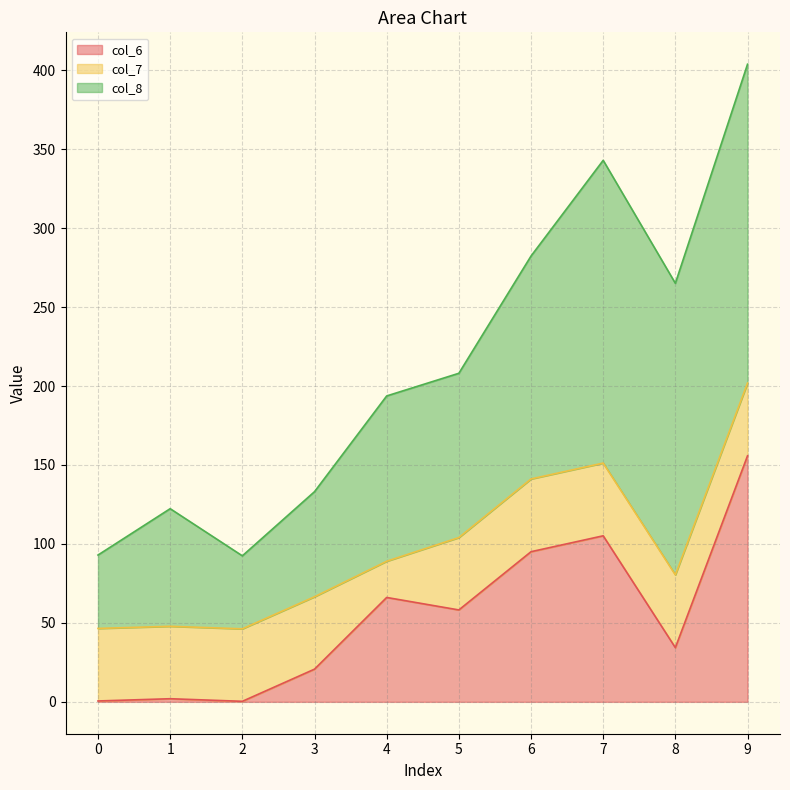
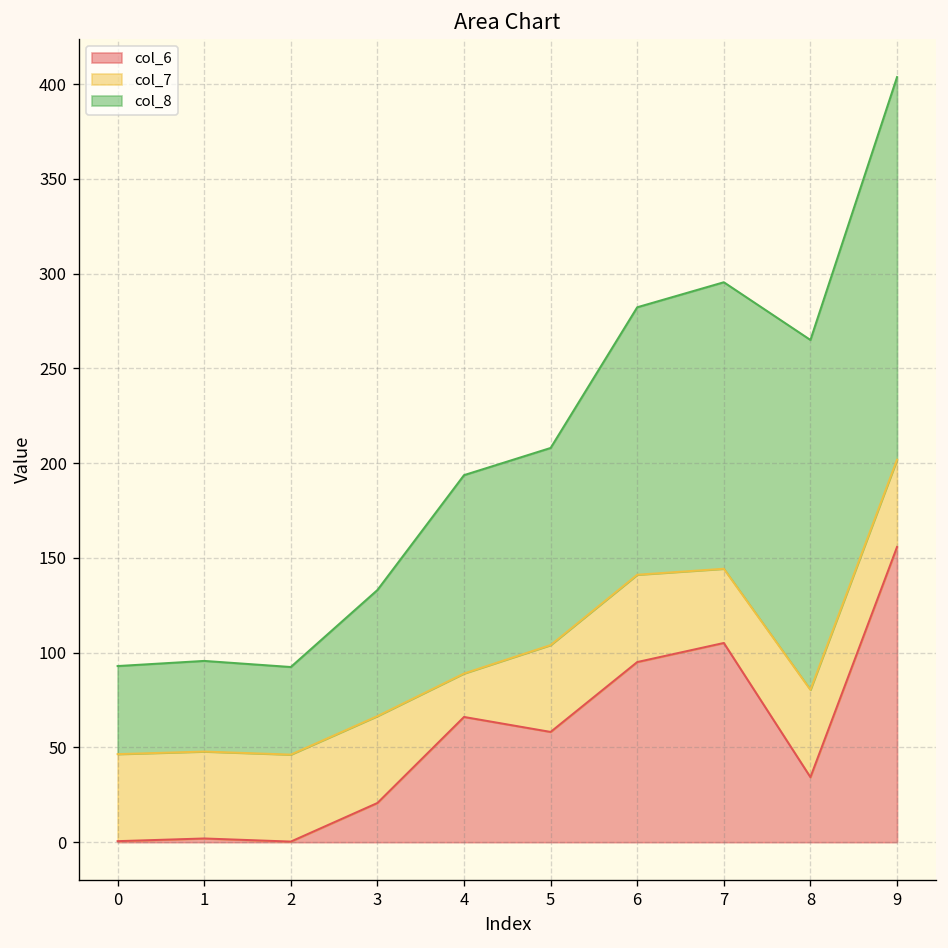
col_8, 1: 74 -> 48
col_7, 7: 46 -> 39
col_8, 7: 192 -> 151
